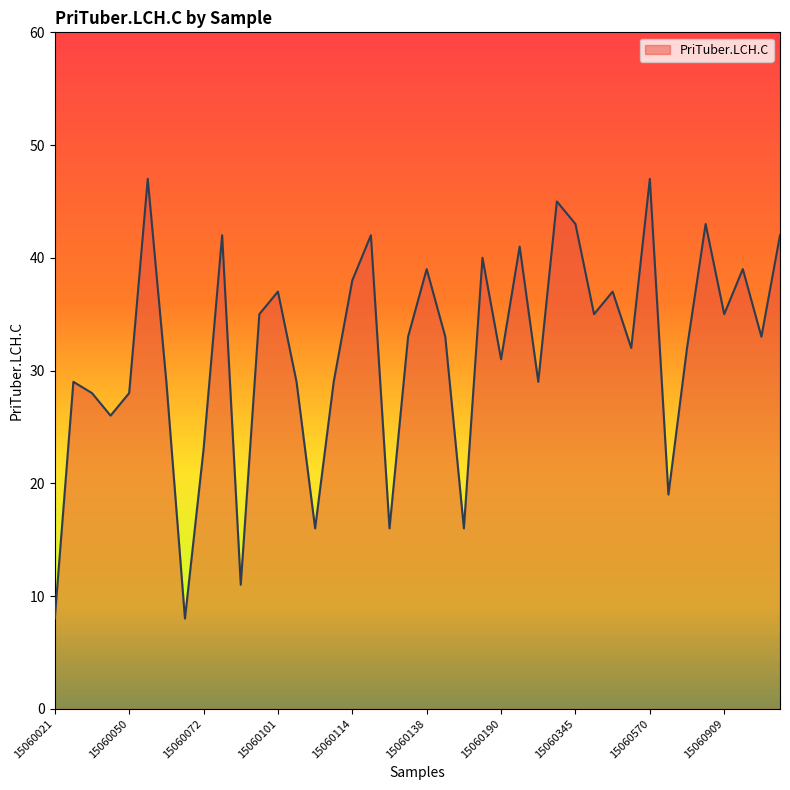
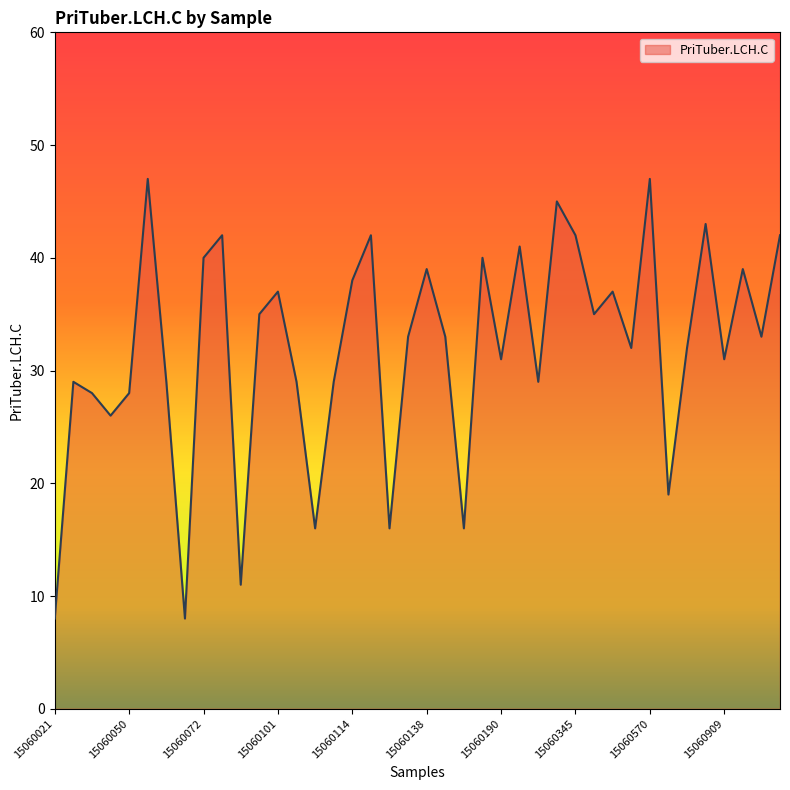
15060072: 23 -> 40
15060345: 43 -> 42
15060909: 35 -> 31
